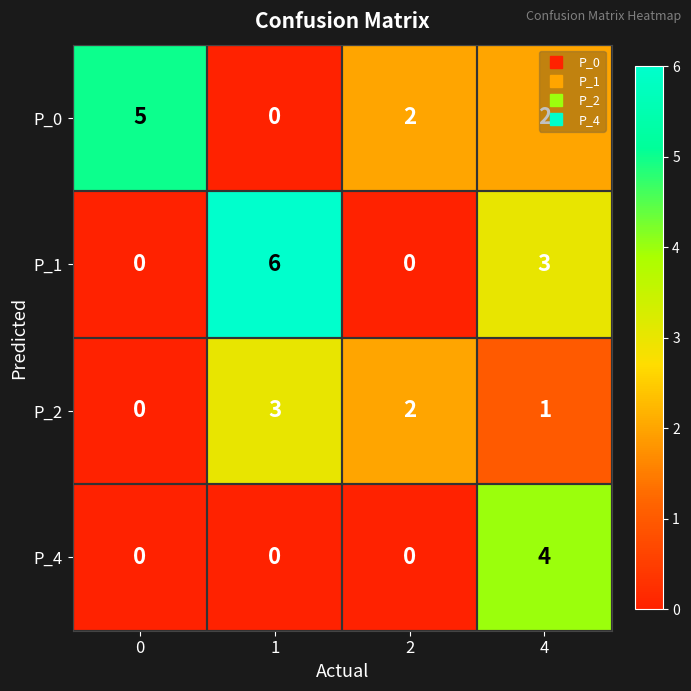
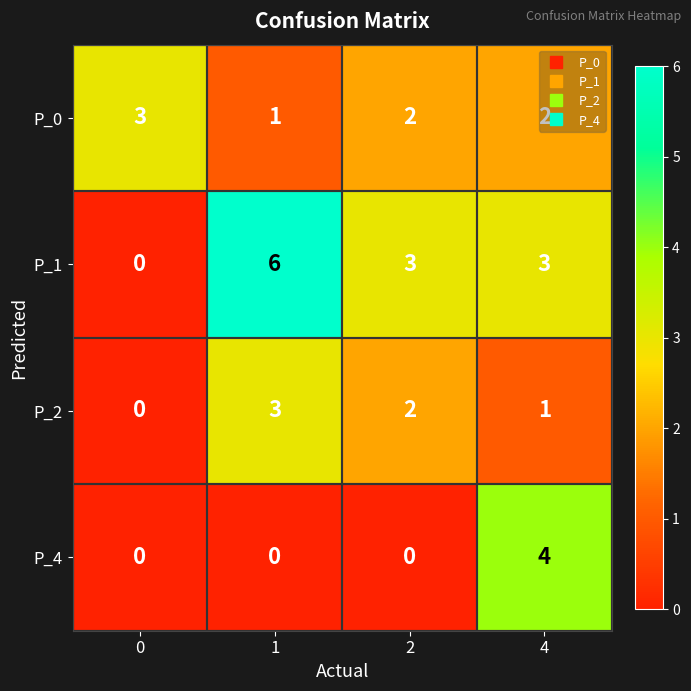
P_0, 0: 5 -> 3
P_0, 1: 0 -> 1
P_1, 2: 0 -> 3
